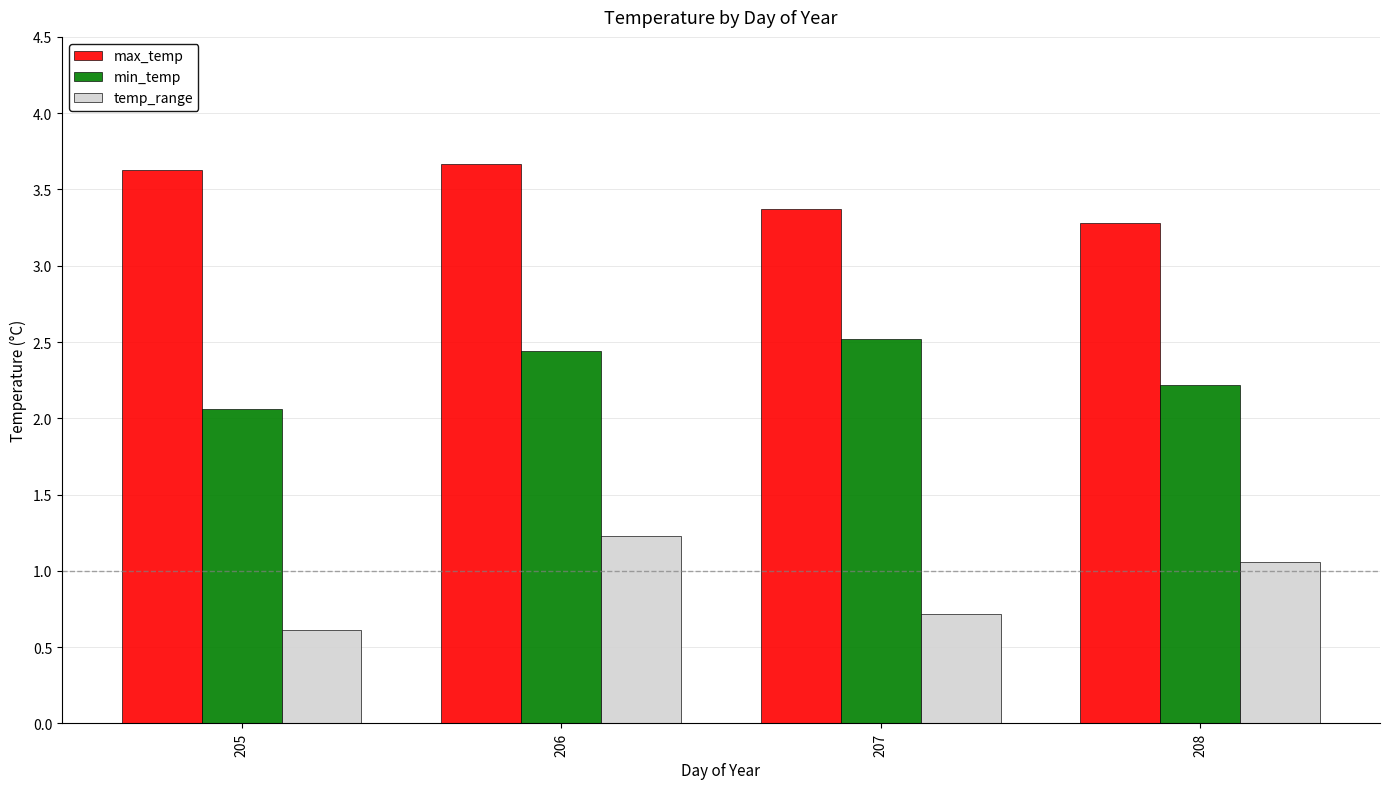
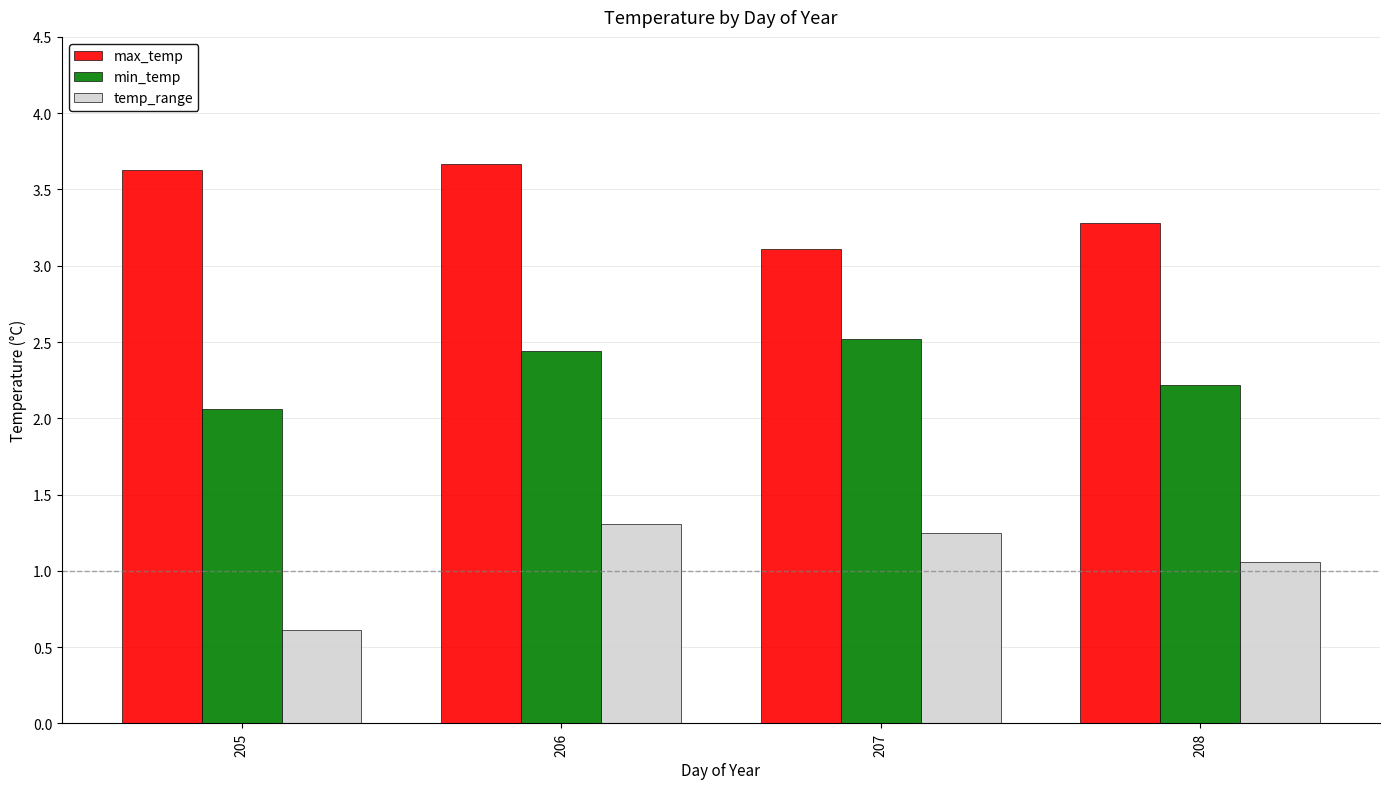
temp_range, 206: 1.23 -> 1.31
max_temp, 207: 3.38 -> 3.11
temp_range, 207: 0.72 -> 1.25
